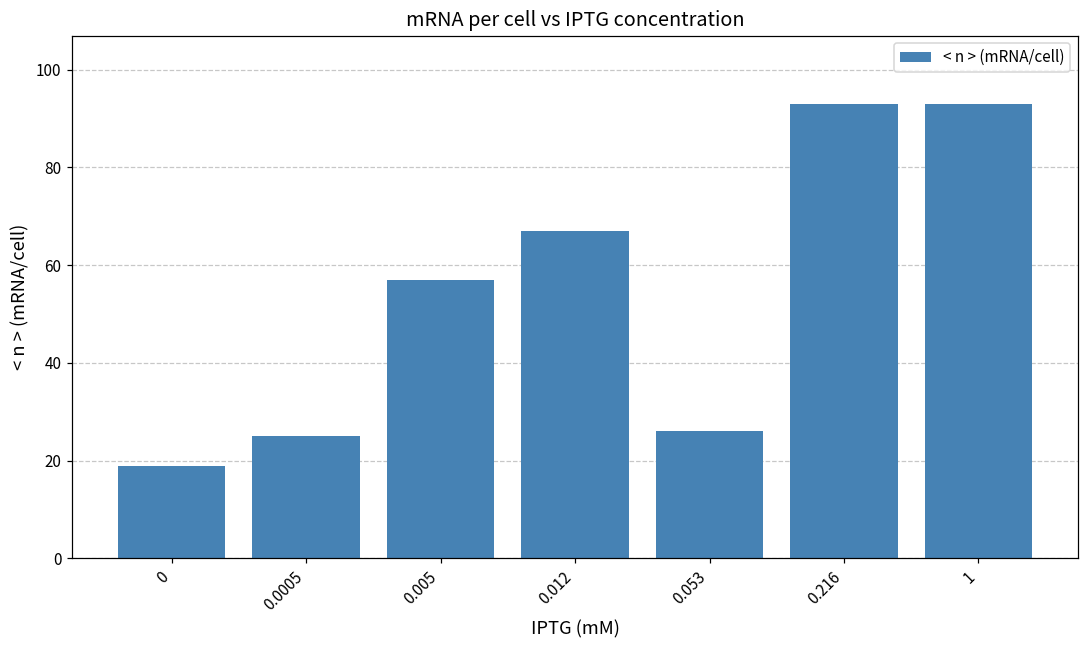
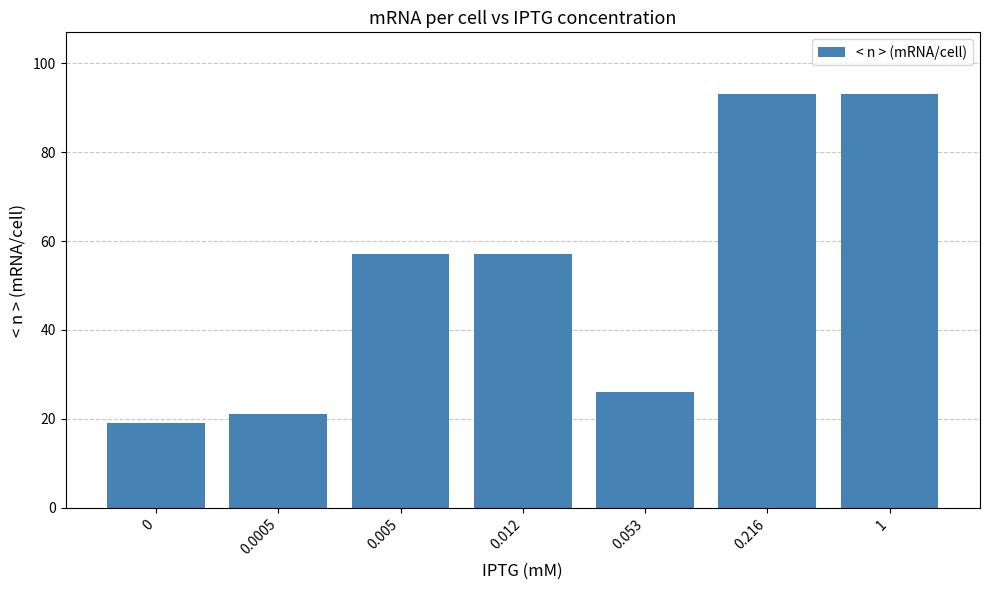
0.0005: 25 -> 21
0.012: 67 -> 57
